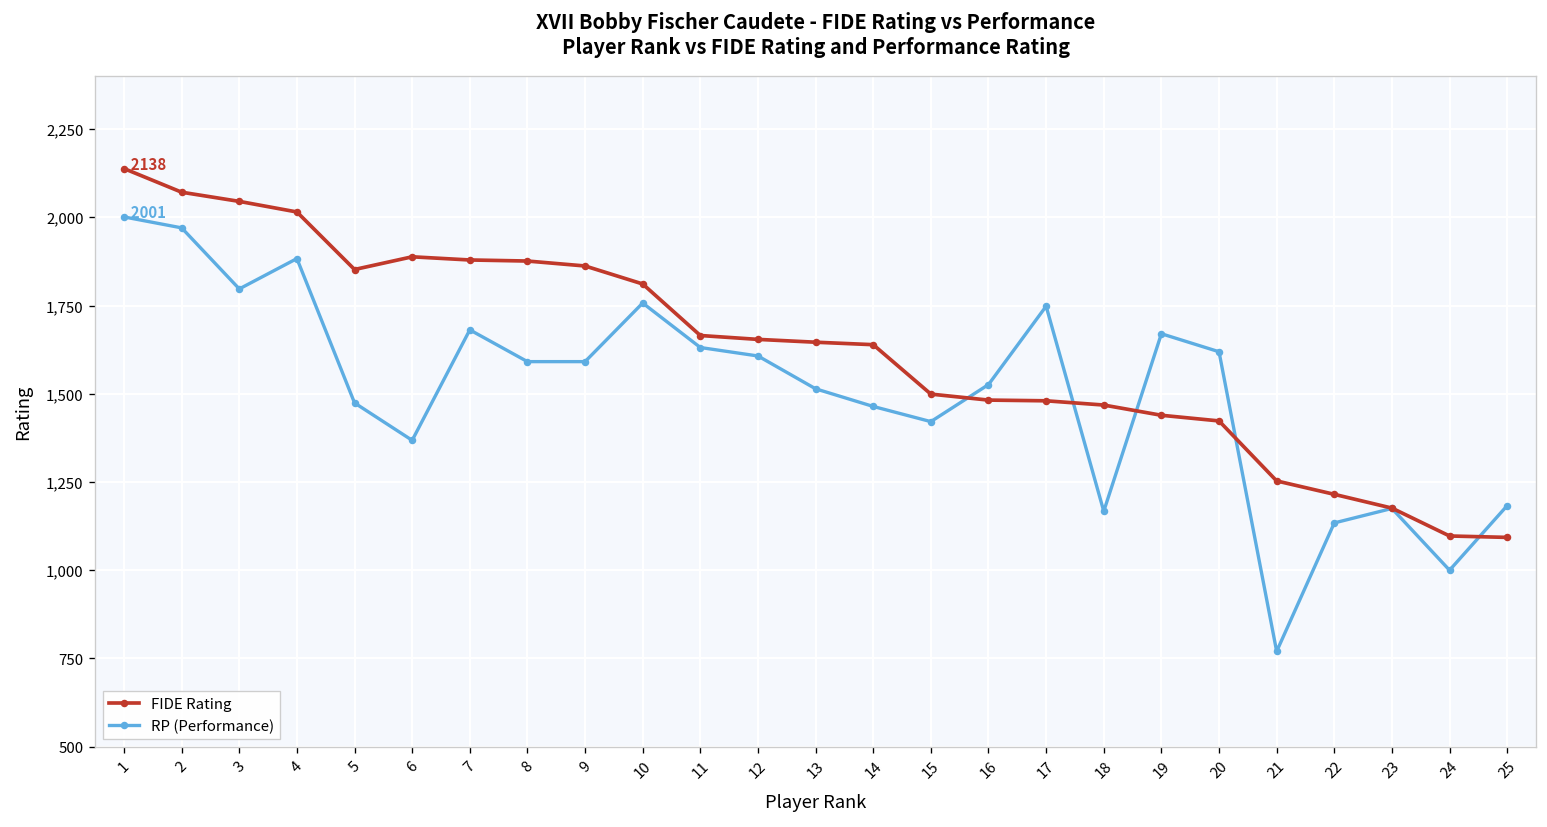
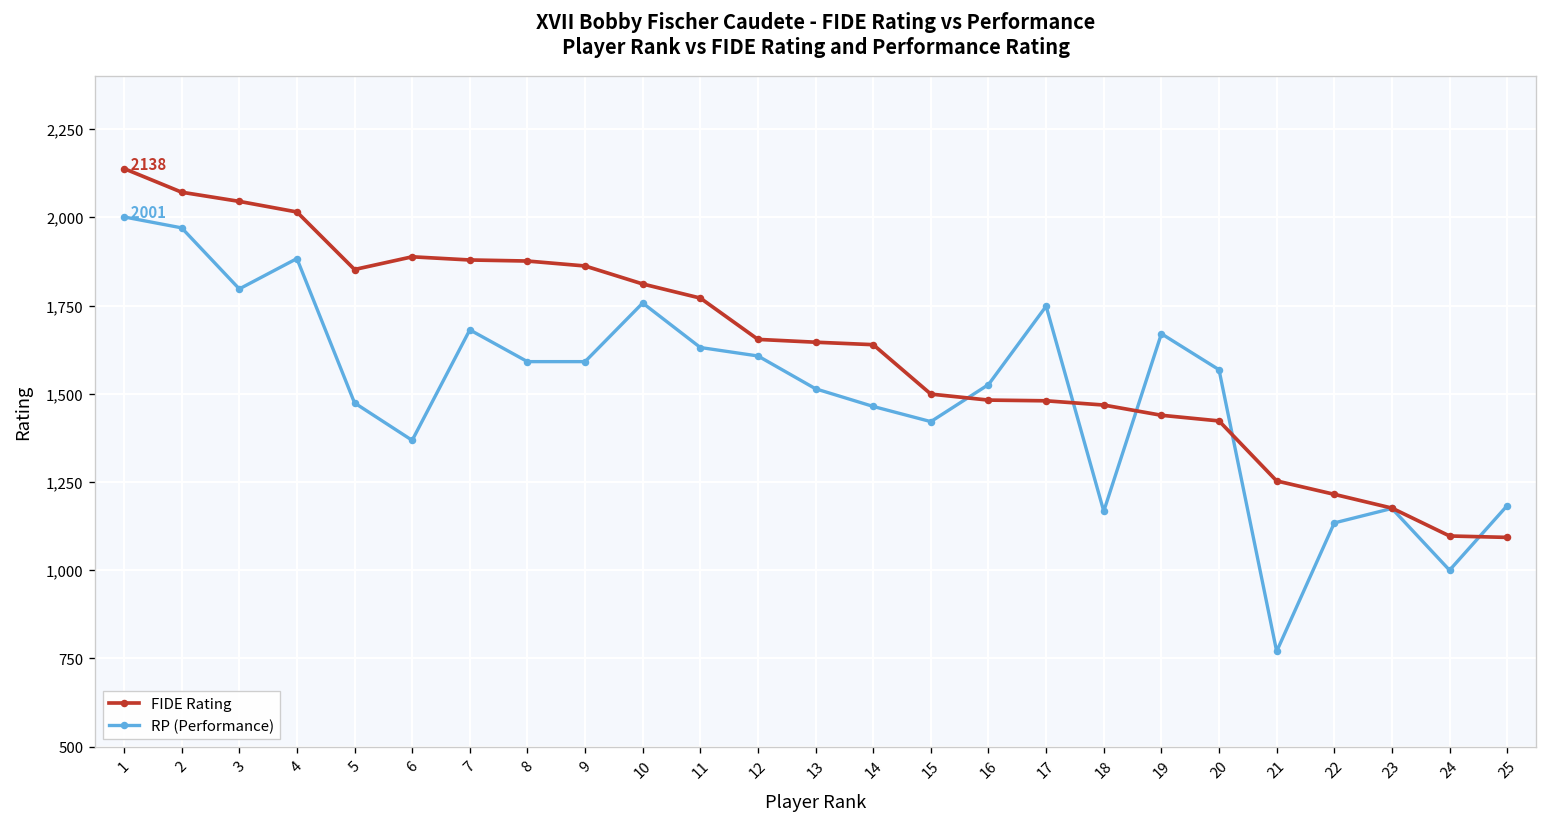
FIDE Rating, 11: 1,670 -> 1,770
RP (Performance), 20: 1,620 -> 1,570
